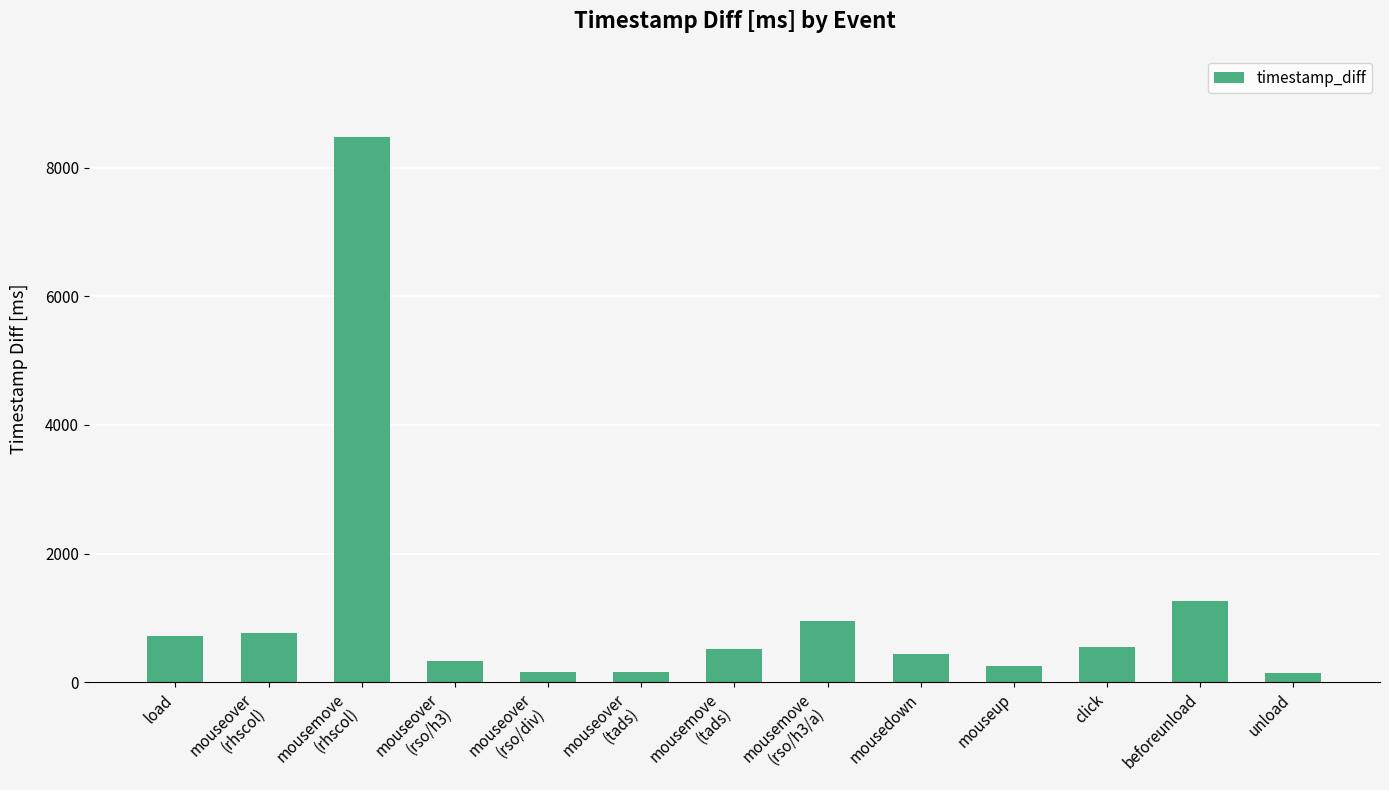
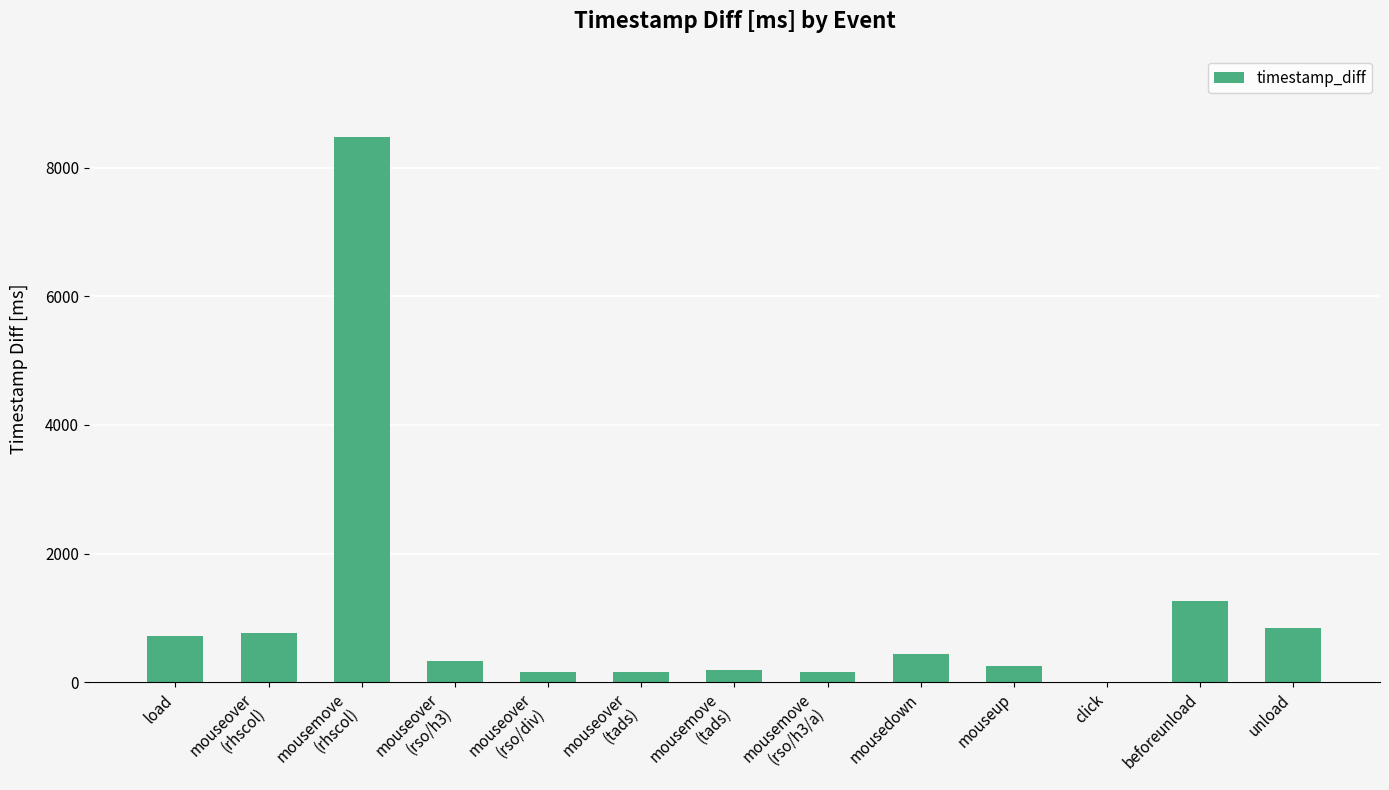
mousemove (tads): 500 -> 200
mousemove (rso/h3/a): 900 -> 200
click: 500 -> 0
unload: 100 -> 800
